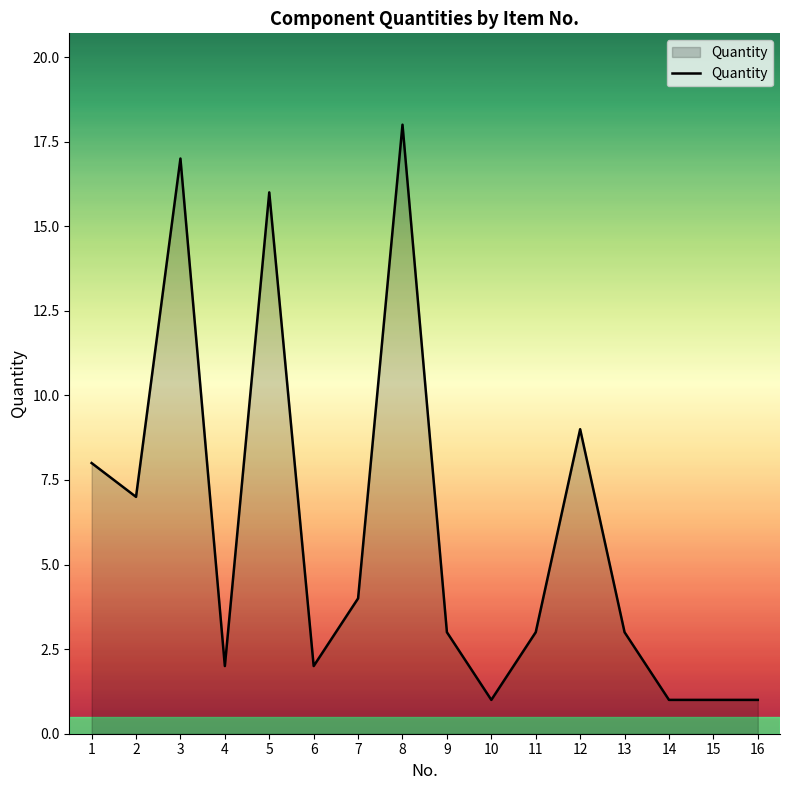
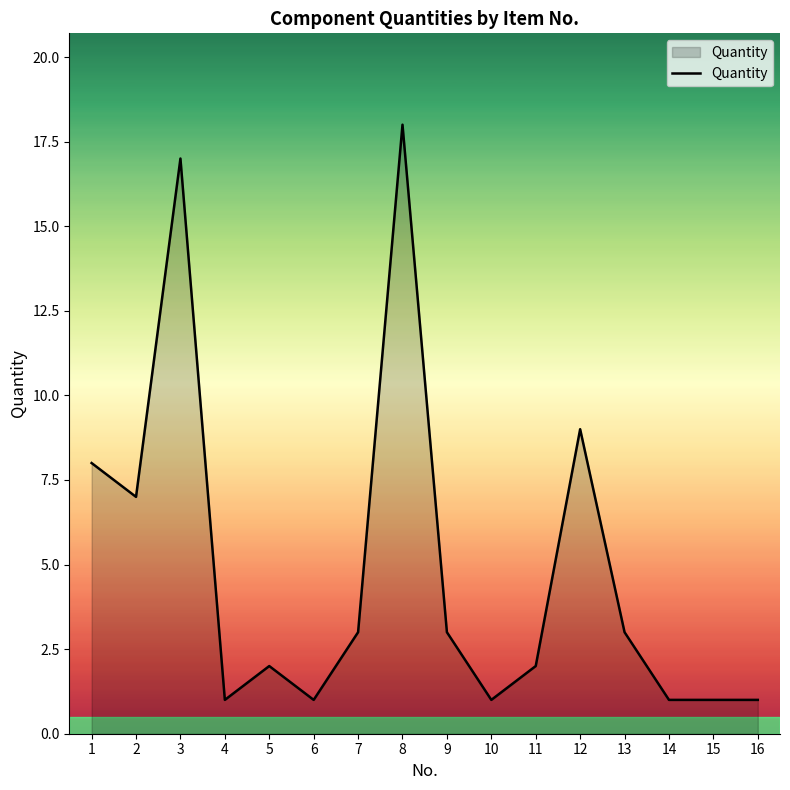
4: 2 -> 1
5: 16 -> 2
6: 2 -> 1
7: 4 -> 3
11: 3 -> 2
